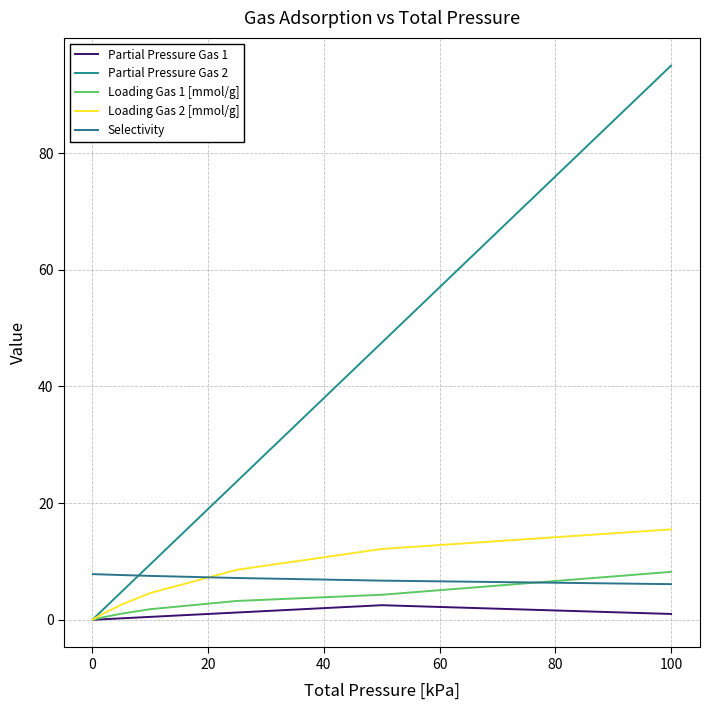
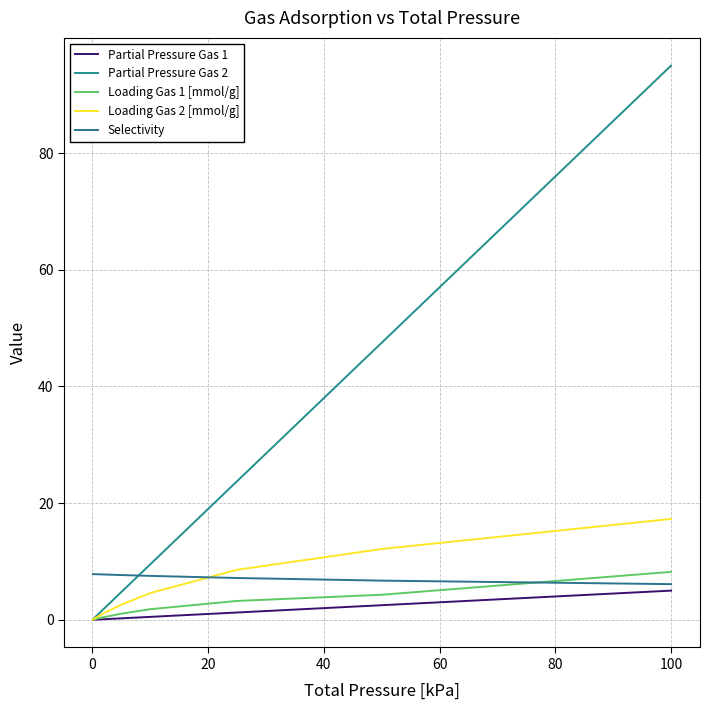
Partial Pressure Gas 1, 100: 1 -> 5
Loading Gas 2 [mmol/g], 100: 15 -> 17
